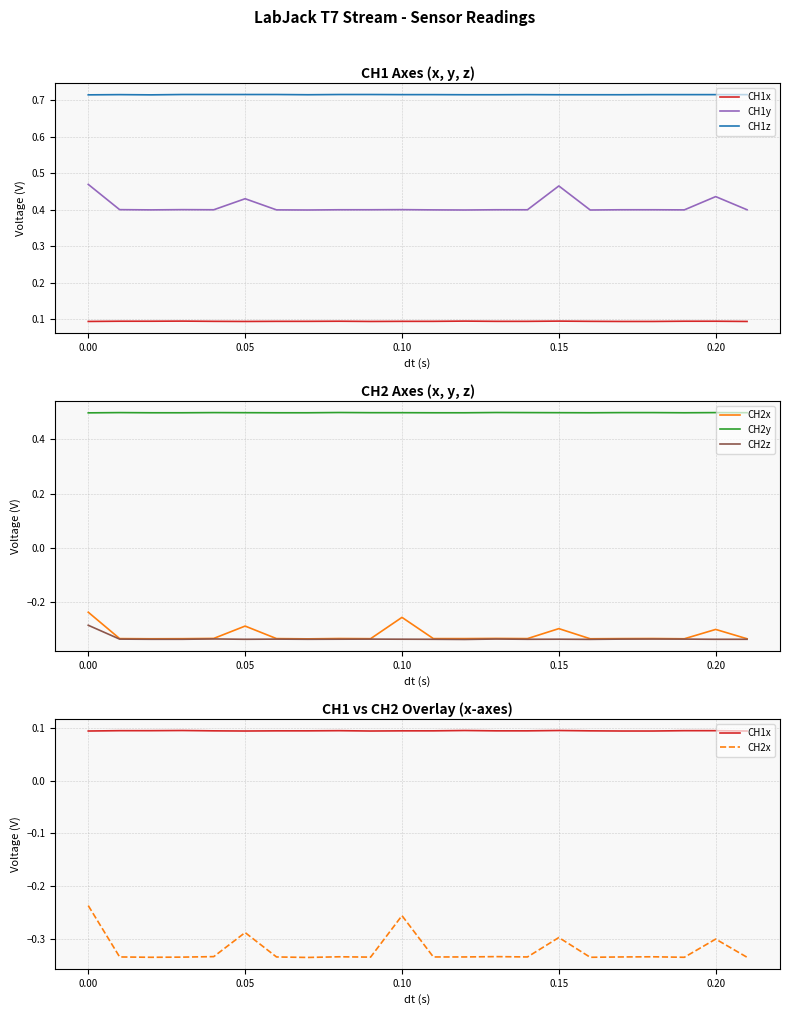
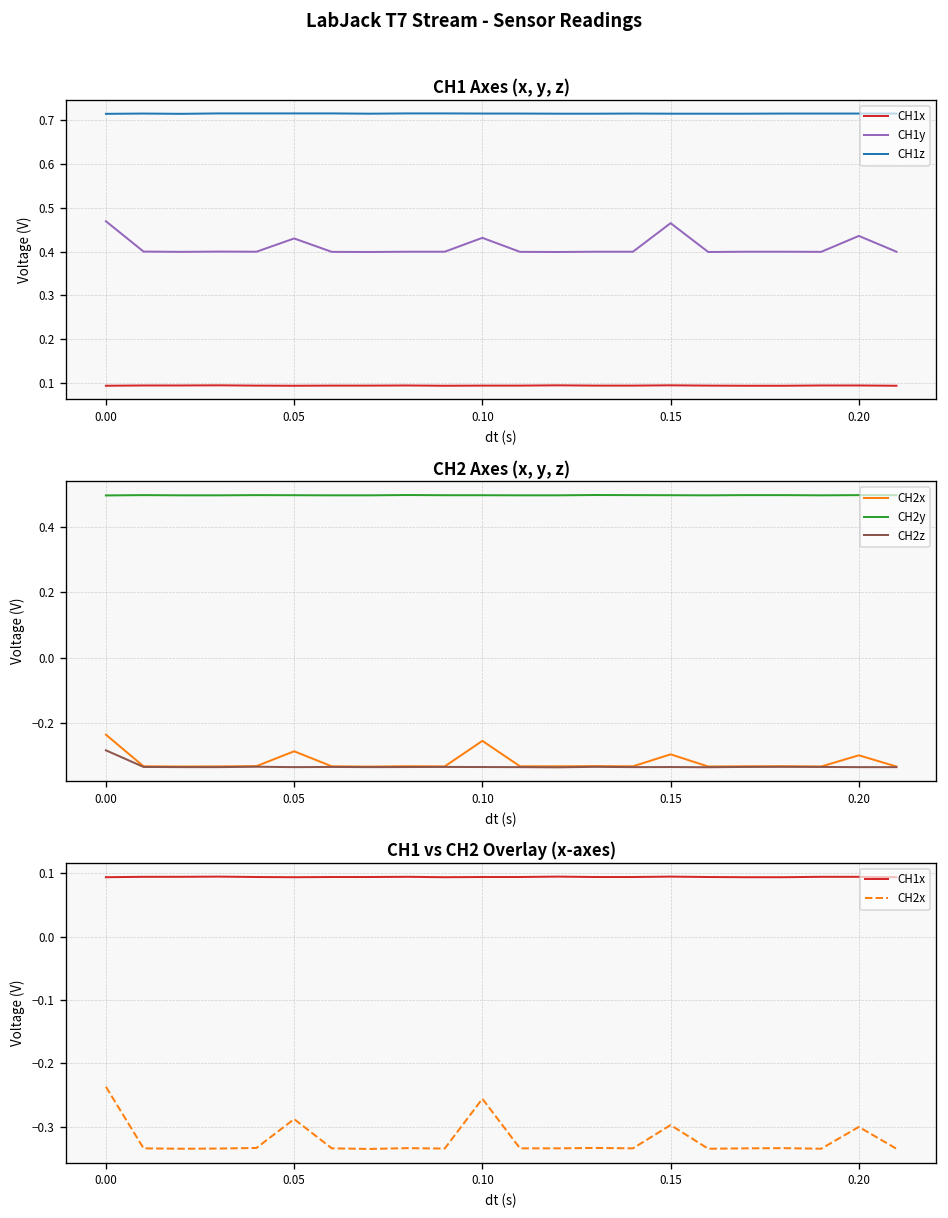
CH1 Axes (x, y, z), CH1y, 0.10: 0.40 -> 0.43
